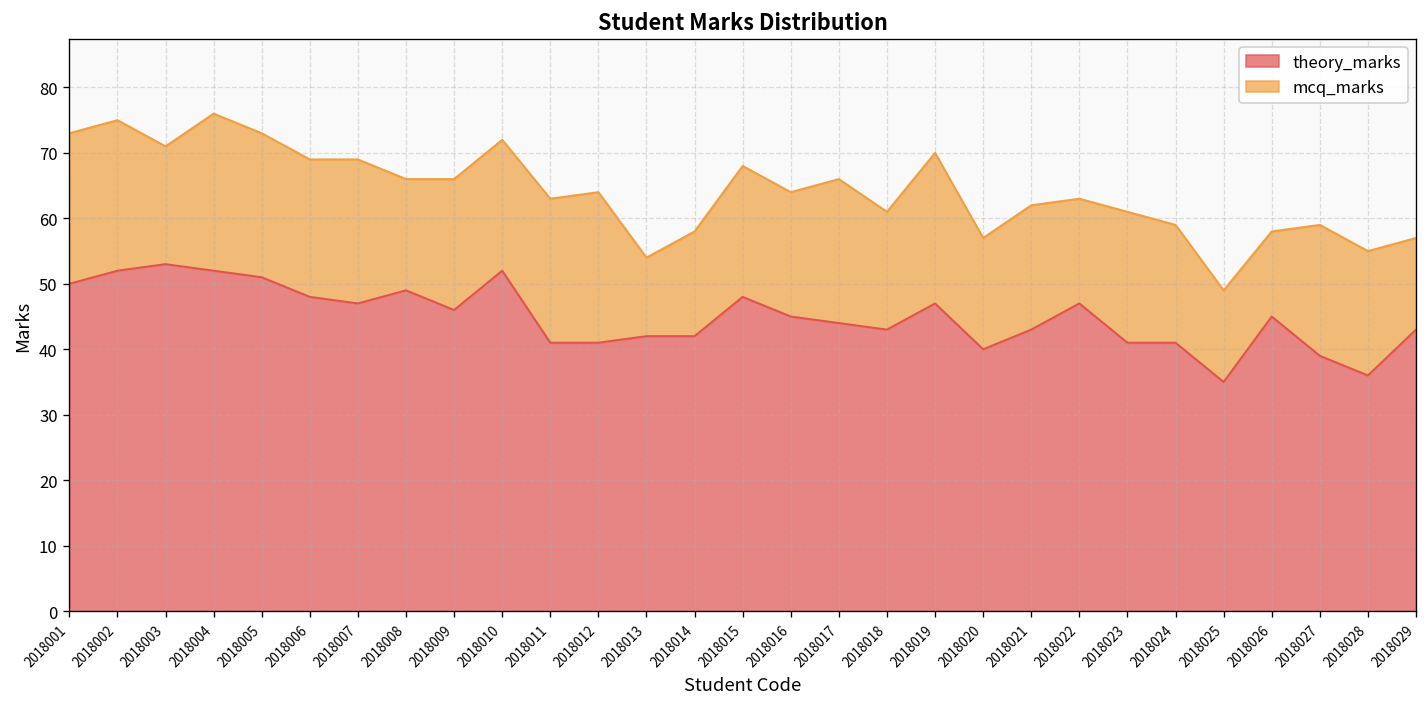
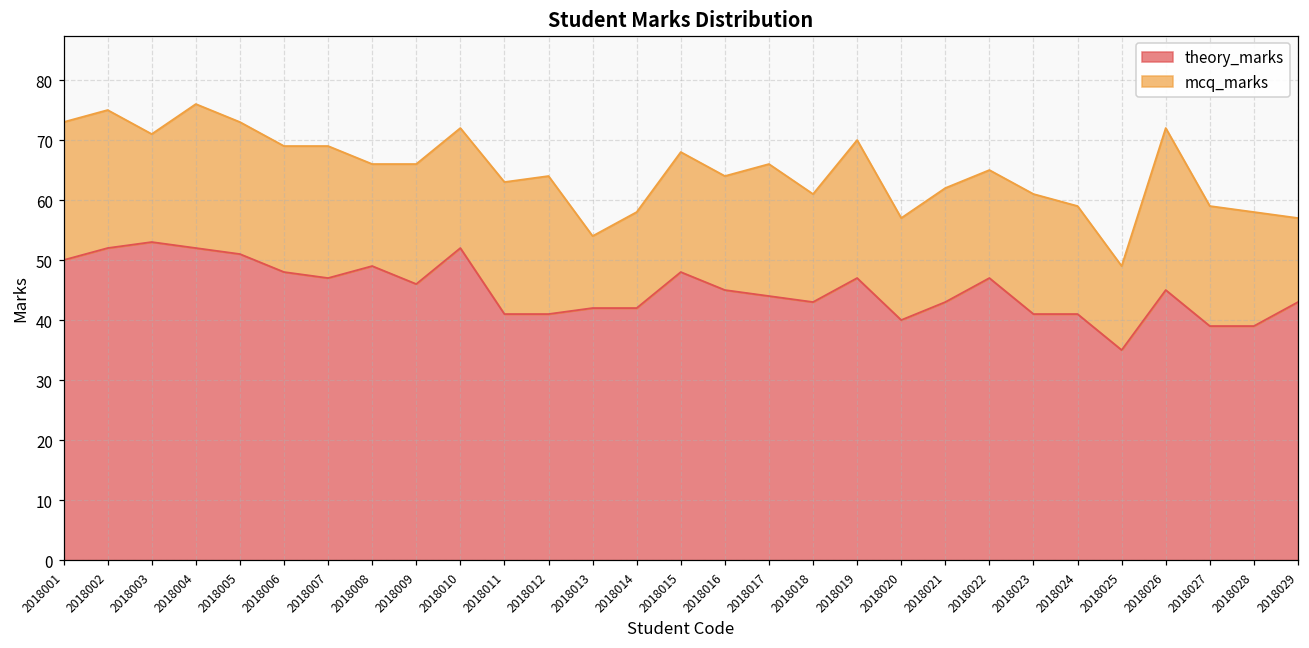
mcq_marks, 2018022: 16 -> 18
mcq_marks, 2018026: 13 -> 27
theory_marks, 2018028: 36 -> 39
